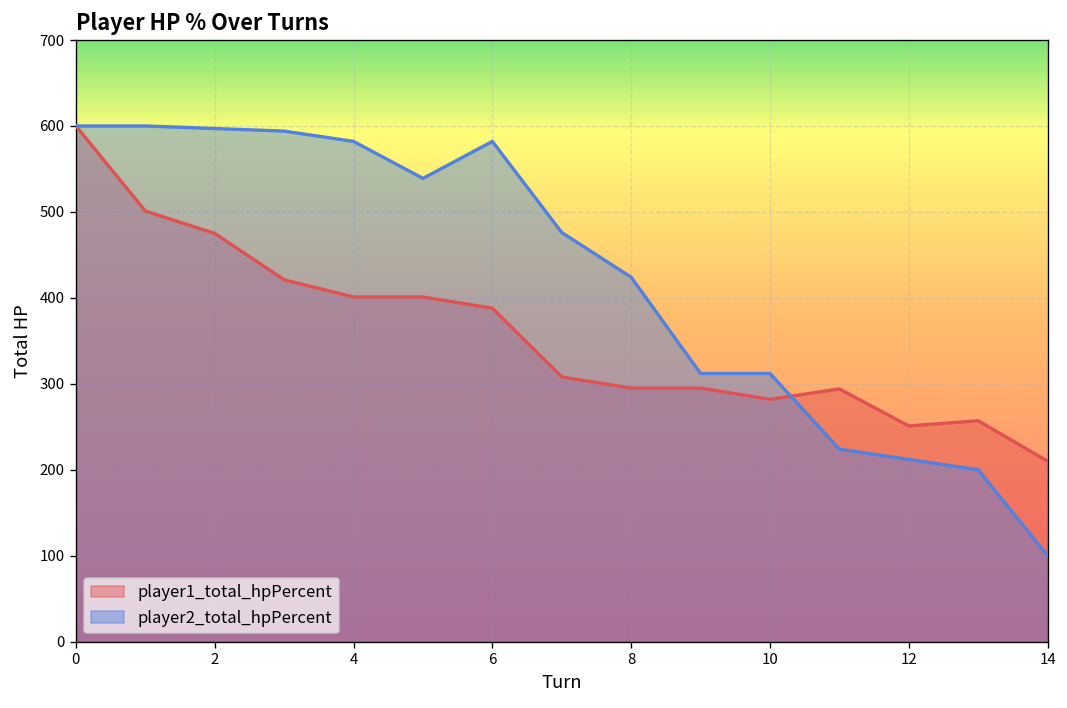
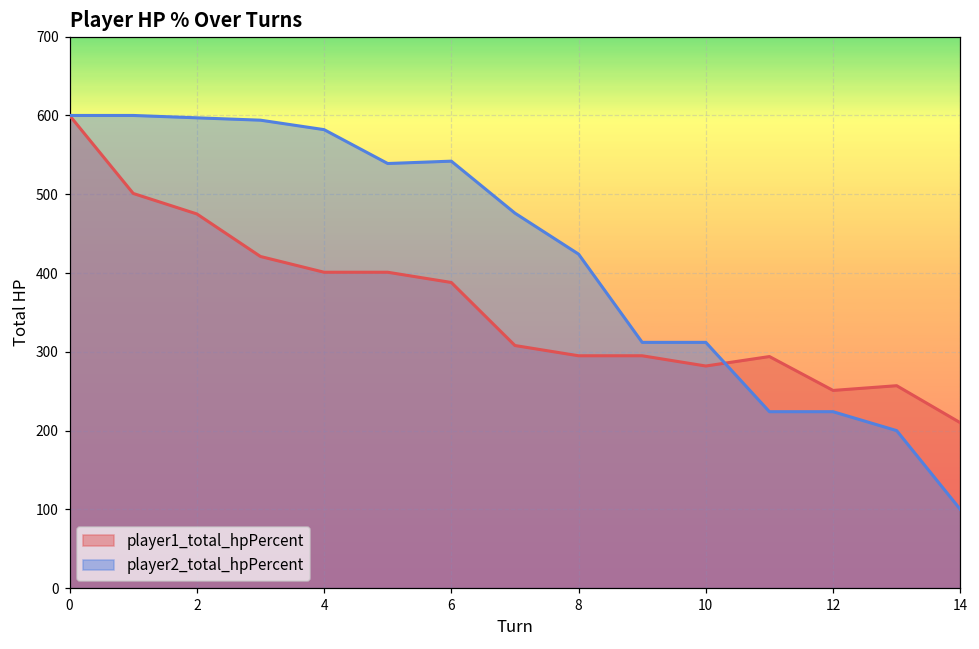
player2_total_hpPercent, 6: 580 -> 540
player2_total_hpPercent, 12: 210 -> 220
